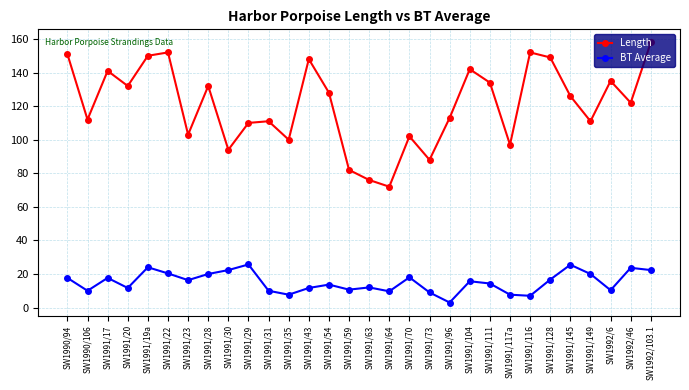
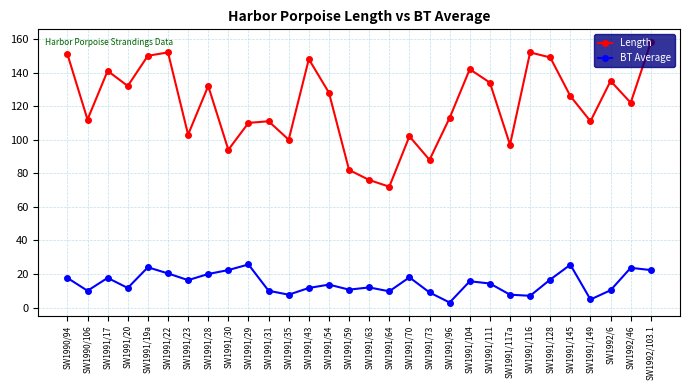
BT Average, SW1991/149: 20 -> 5
